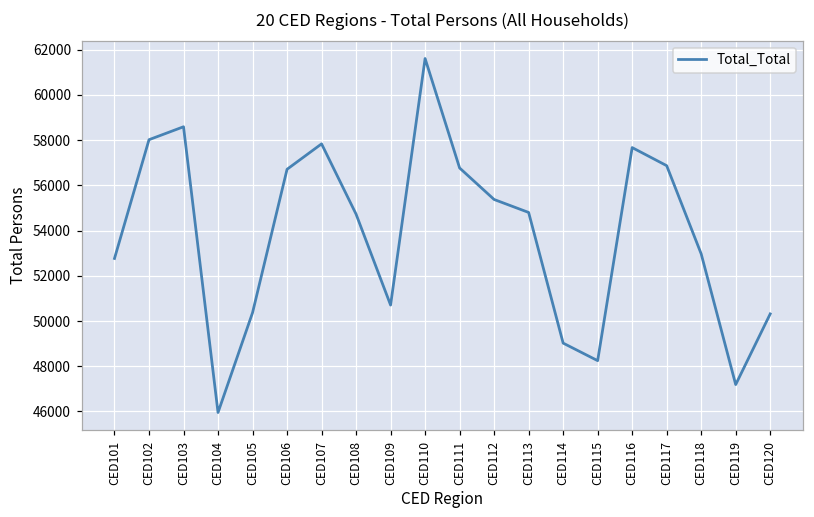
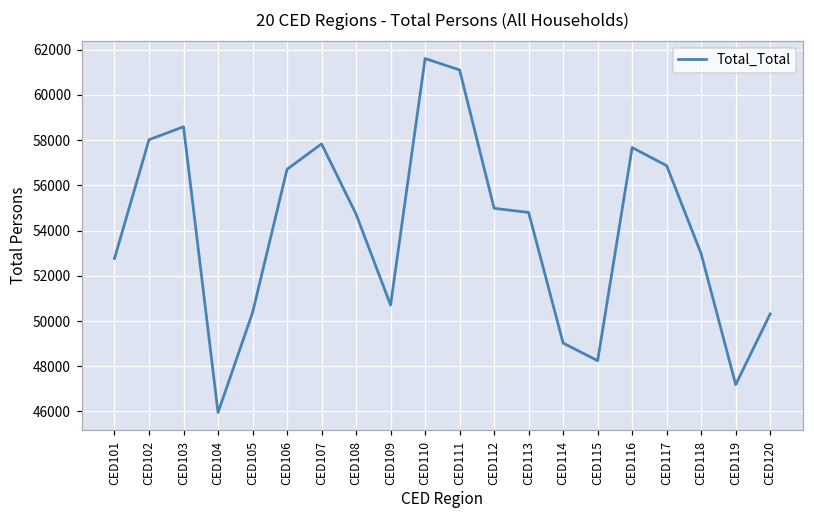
CED111: 56800 -> 61100
CED112: 55400 -> 55000
